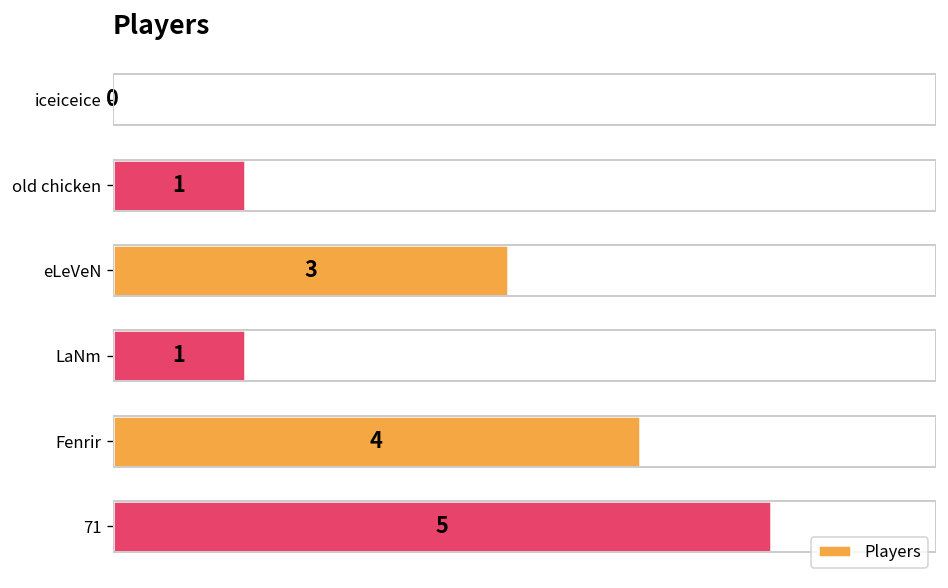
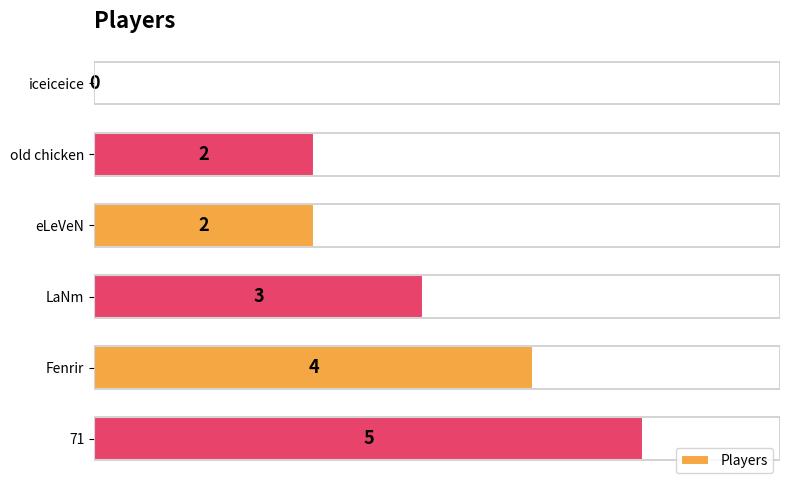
old chicken: 1 -> 2
eLeVeN: 3 -> 2
LaNm: 1 -> 3
